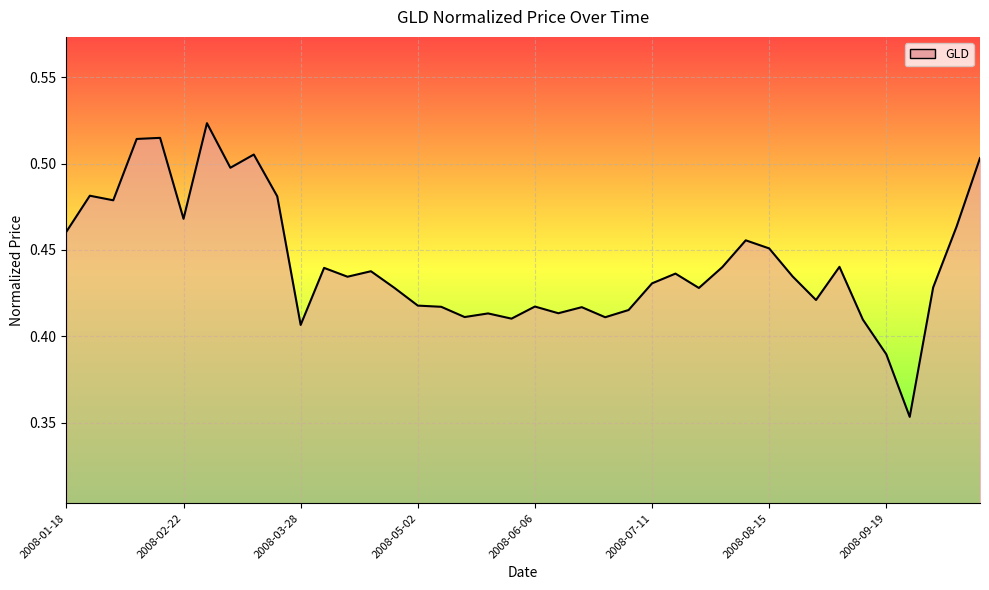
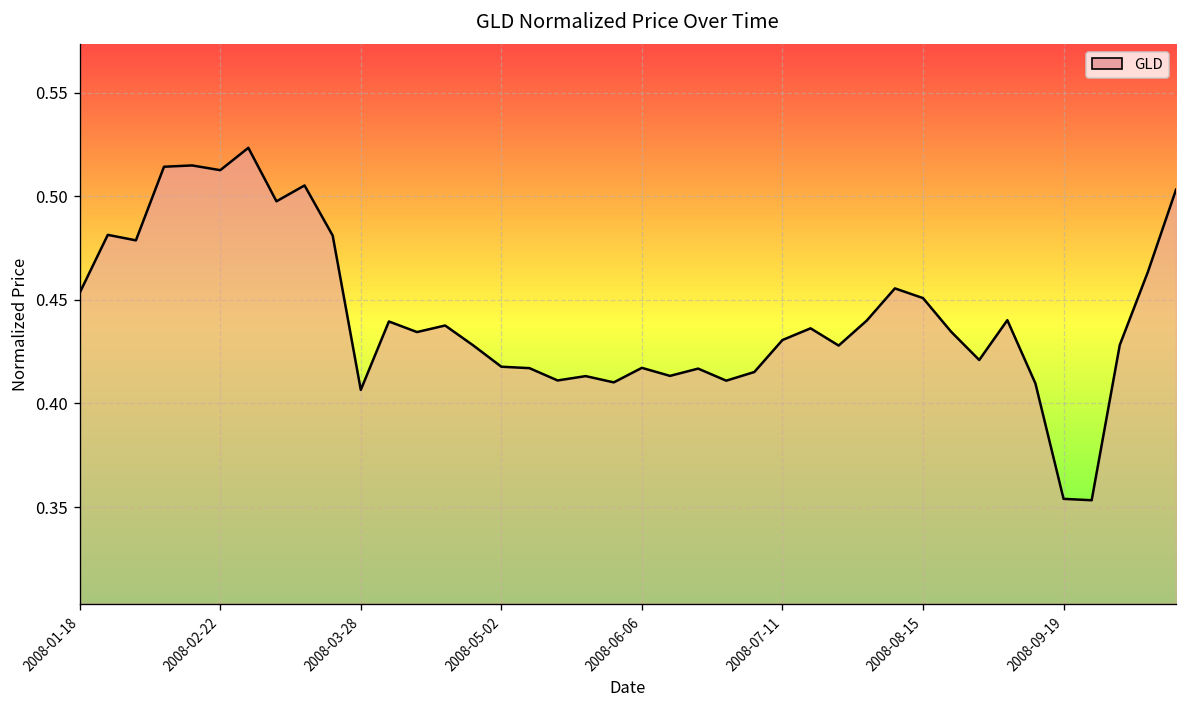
2008-01-18: 0.461 -> 0.453
2008-02-22: 0.468 -> 0.513
2008-09-19: 0.390 -> 0.354
